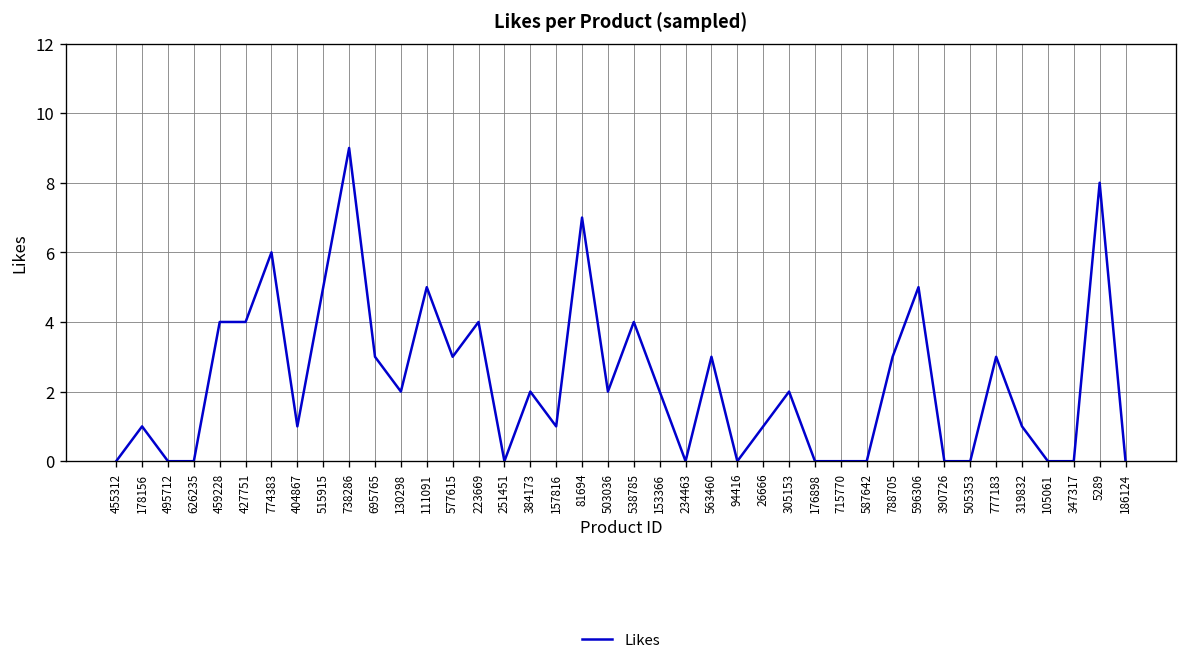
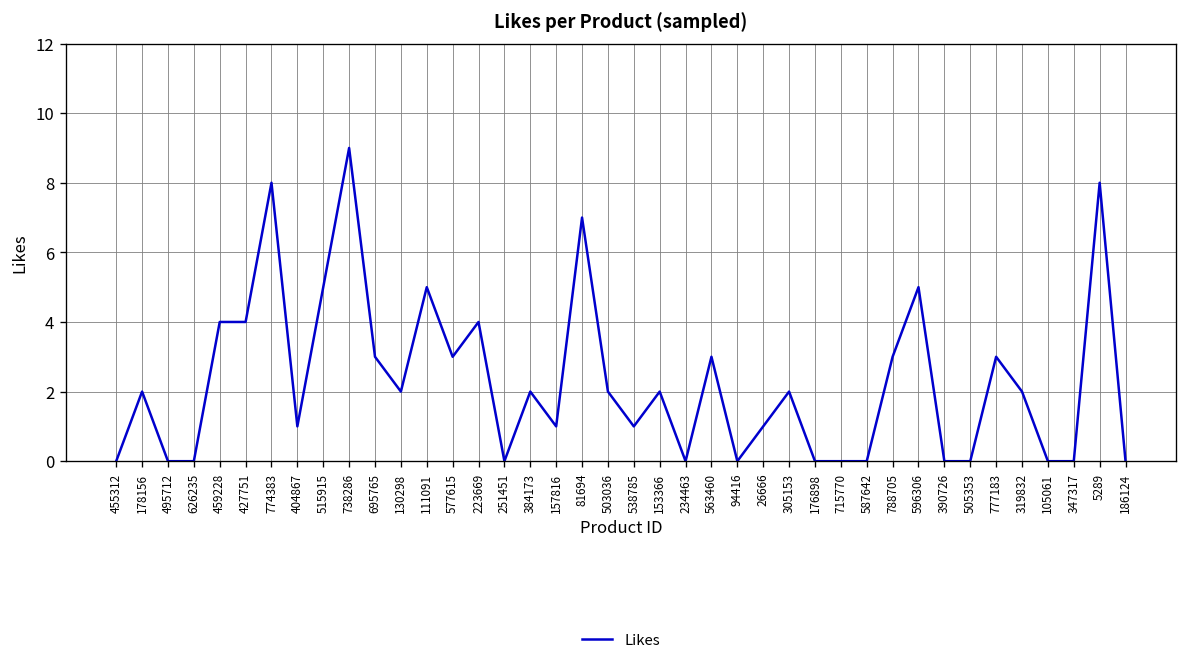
178156: 1 -> 2
774383: 6 -> 8
538785: 4 -> 1
319832: 1 -> 2
